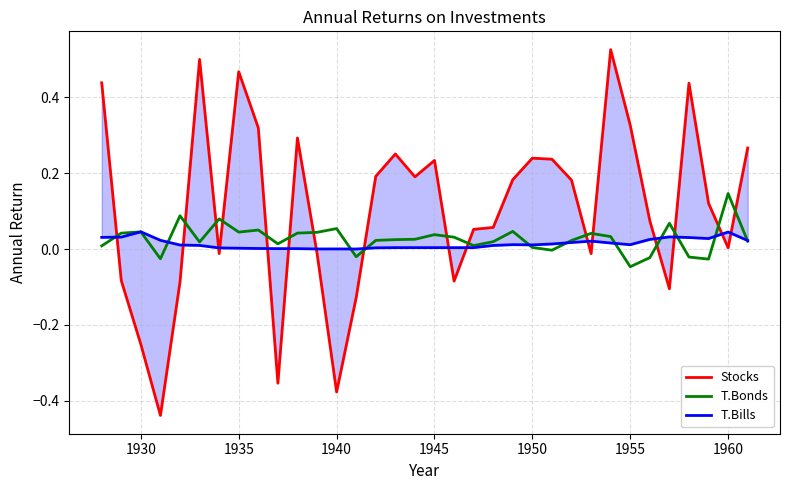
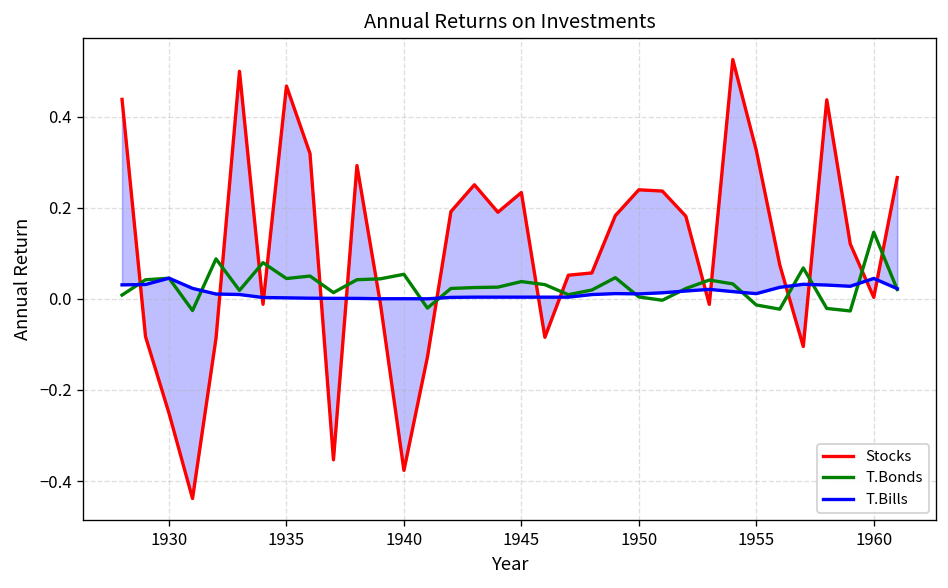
T.Bonds, 1955: -0.05 -> -0.01
